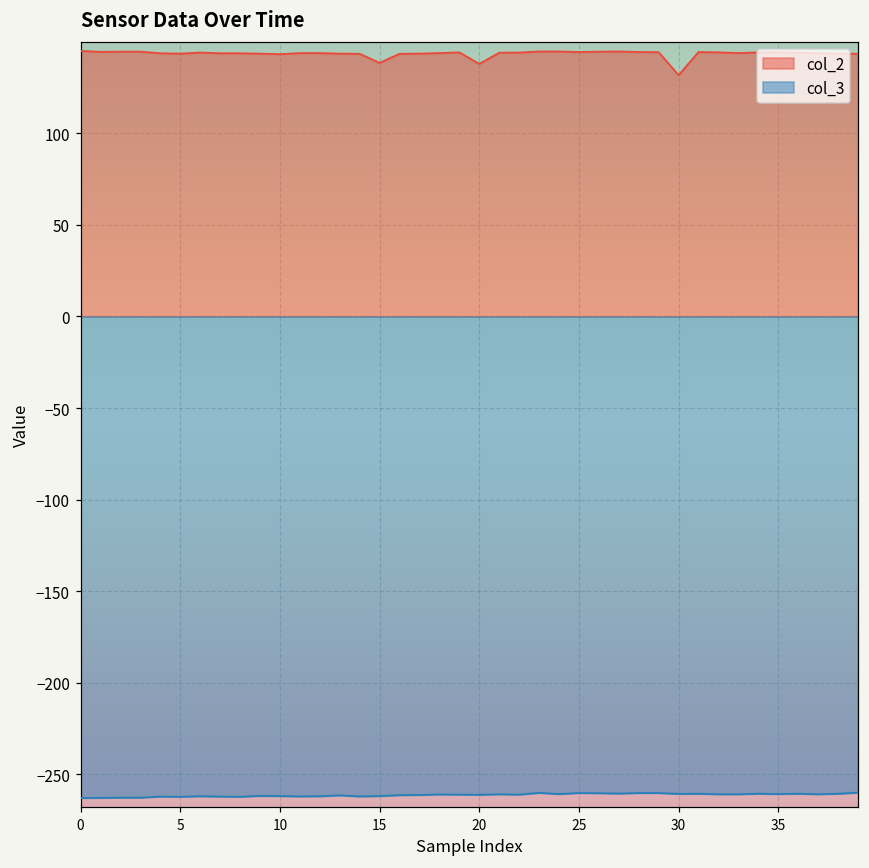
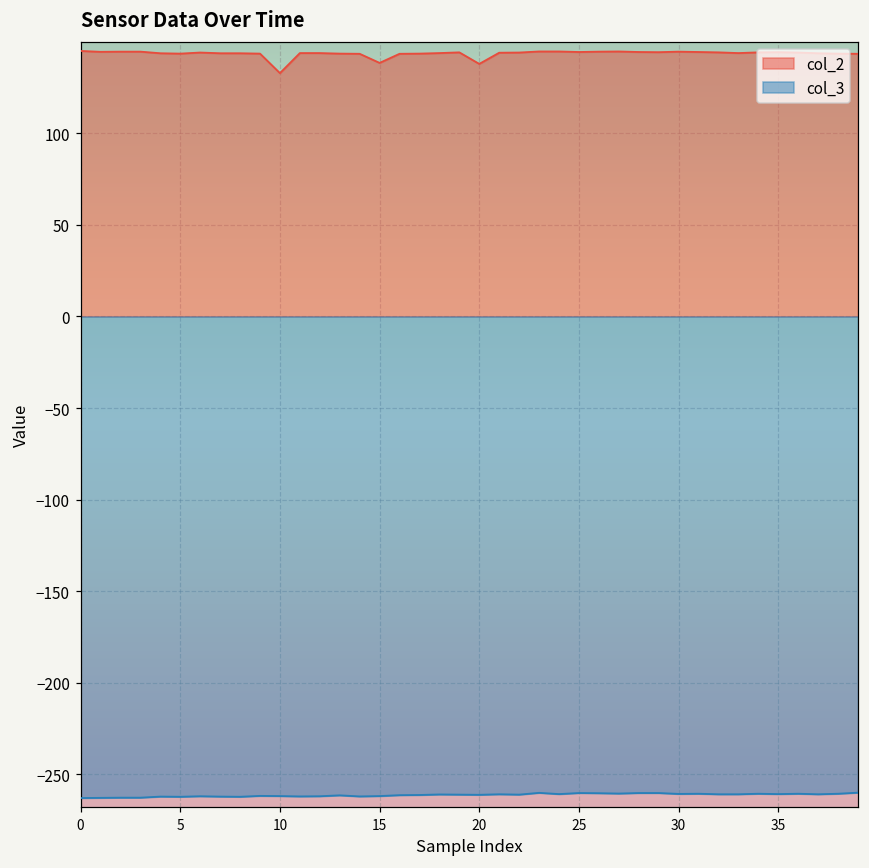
col_2, 10: 143 -> 133
col_2, 30: 132 -> 145
